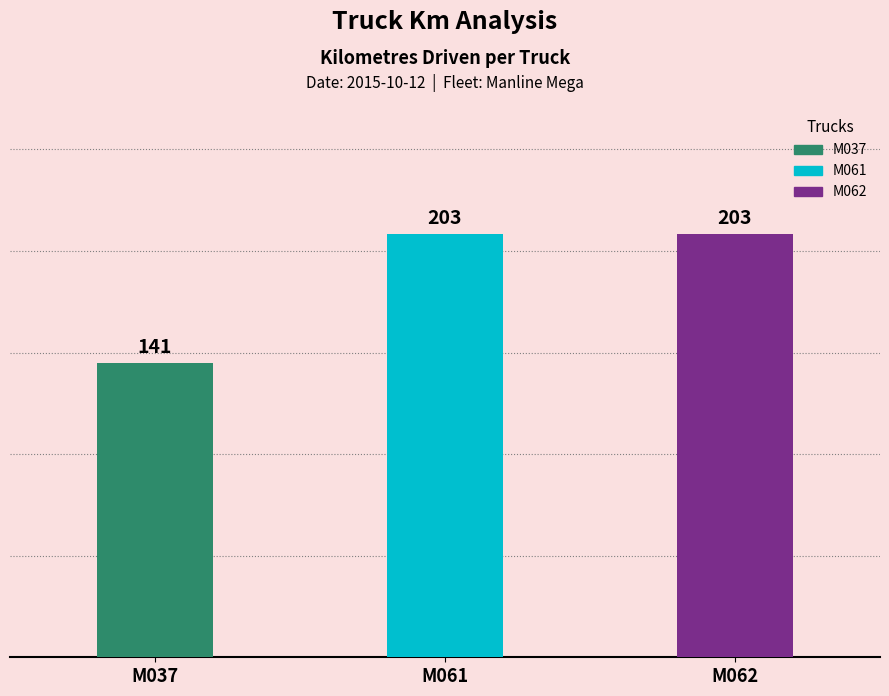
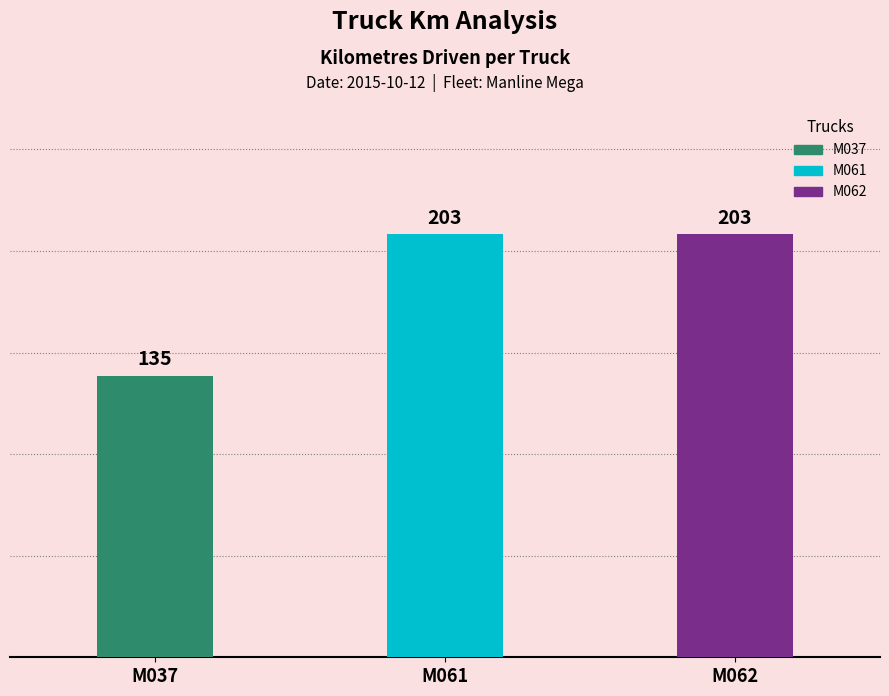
M037: 141 -> 135
